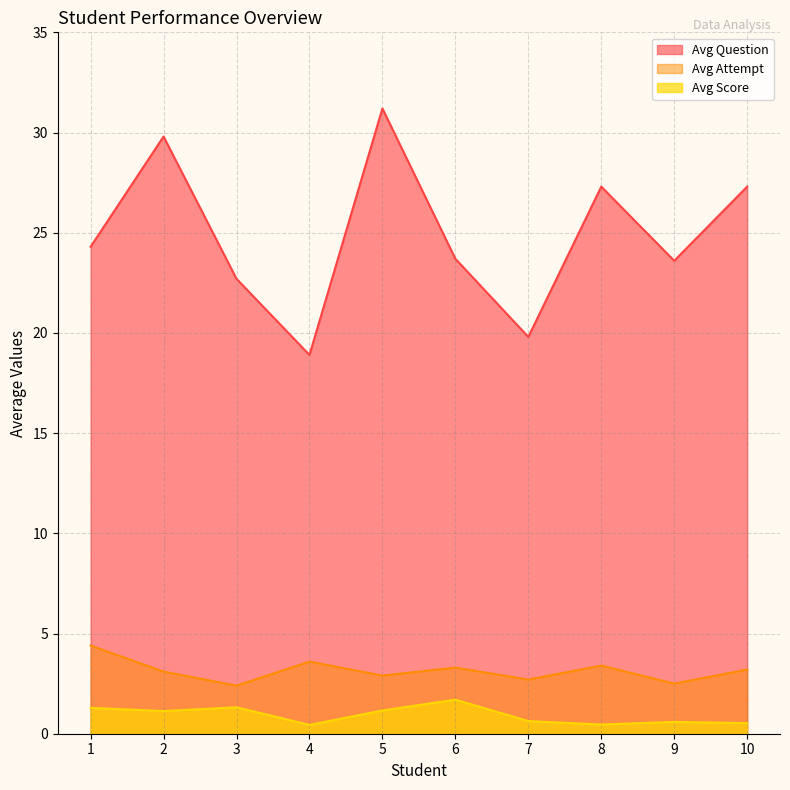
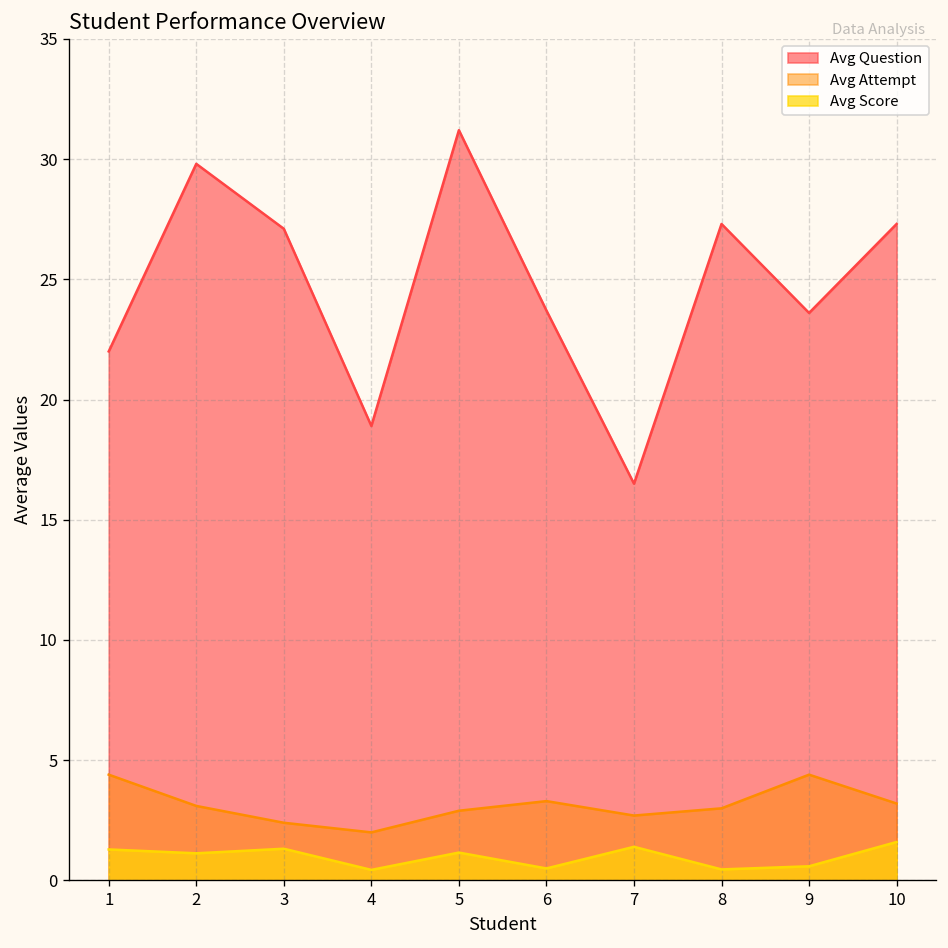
Avg Question, 1: 24.3 -> 22.0
Avg Question, 3: 22.7 -> 27.1
Avg Attempt, 4: 3.6 -> 2.0
Avg Score, 6: 1.7 -> 0.5
Avg Question, 7: 19.8 -> 16.5
Avg Score, 7: 0.6 -> 1.4
Avg Attempt, 8: 3.4 -> 3.0
Avg Attempt, 9: 2.5 -> 4.4
Avg Score, 10: 0.5 -> 1.6
